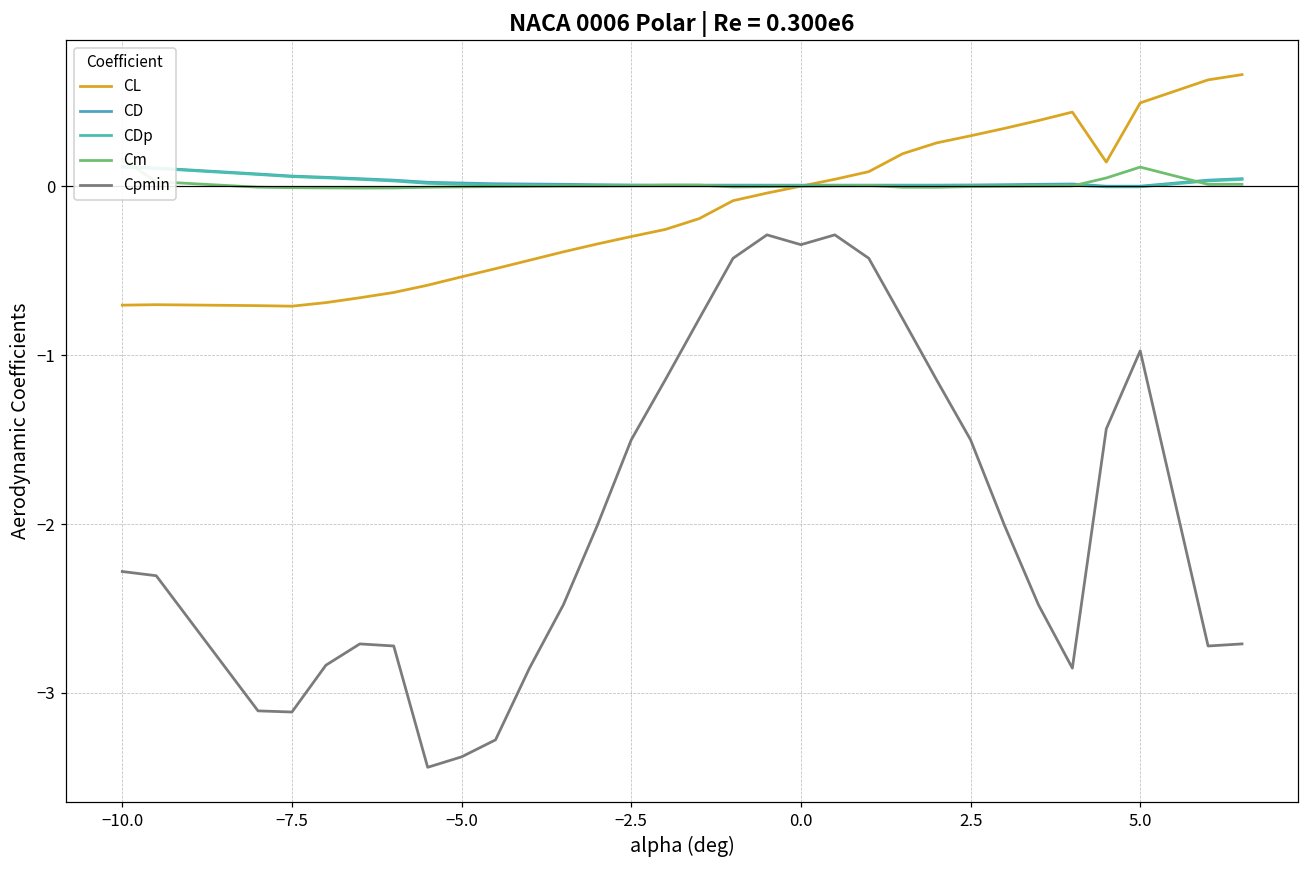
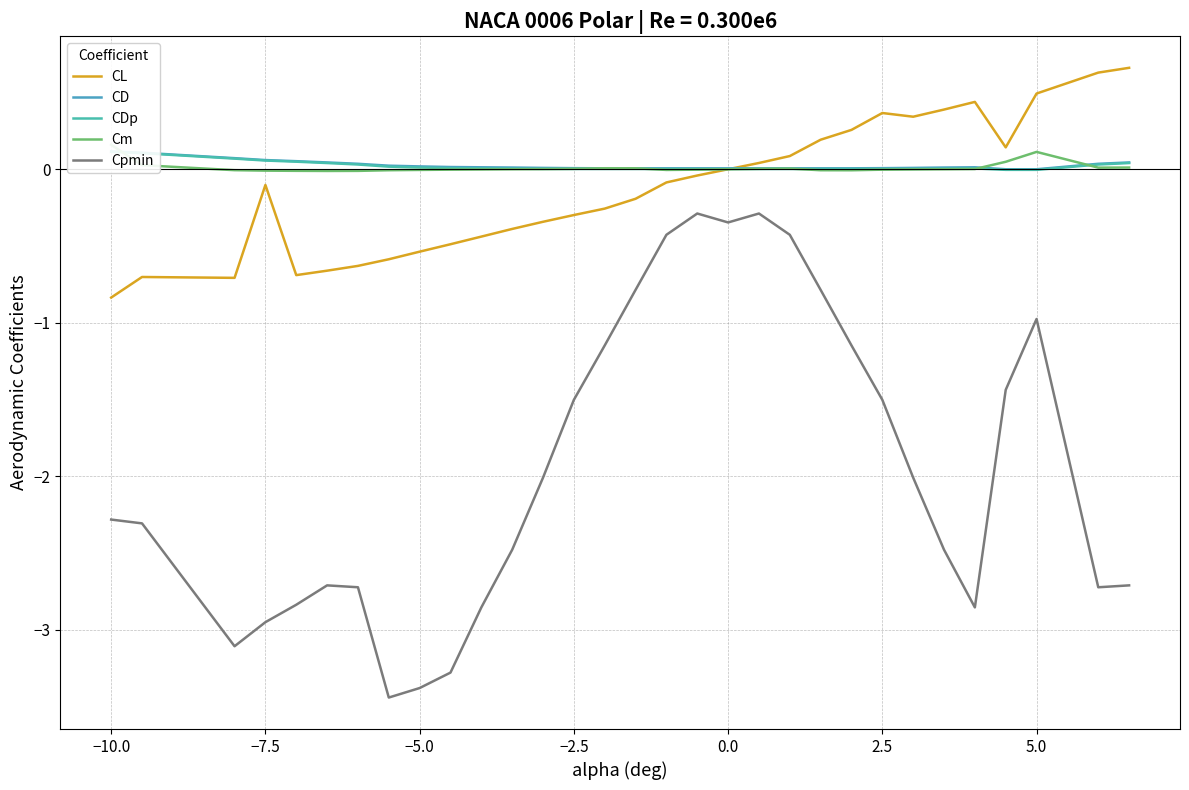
CL, −10.0: -0.70 -> -0.84
CL, −7.5: -0.71 -> -0.10
Cpmin, −7.5: -3.11 -> -2.95
CL, 2.5: 0.30 -> 0.37
